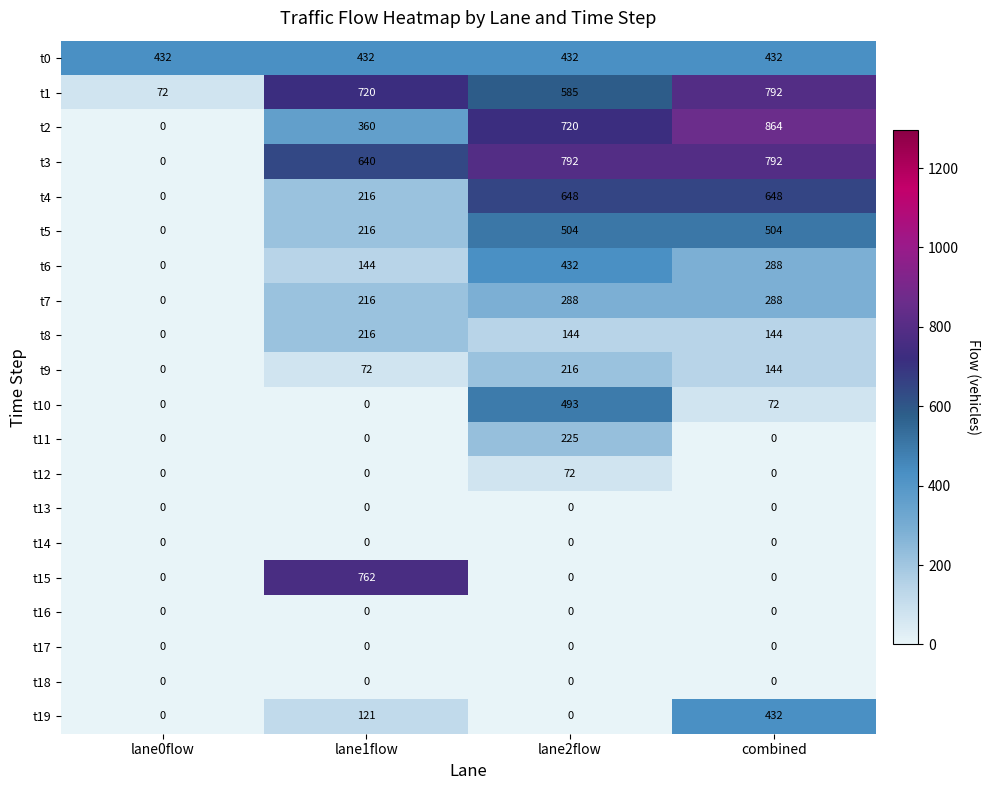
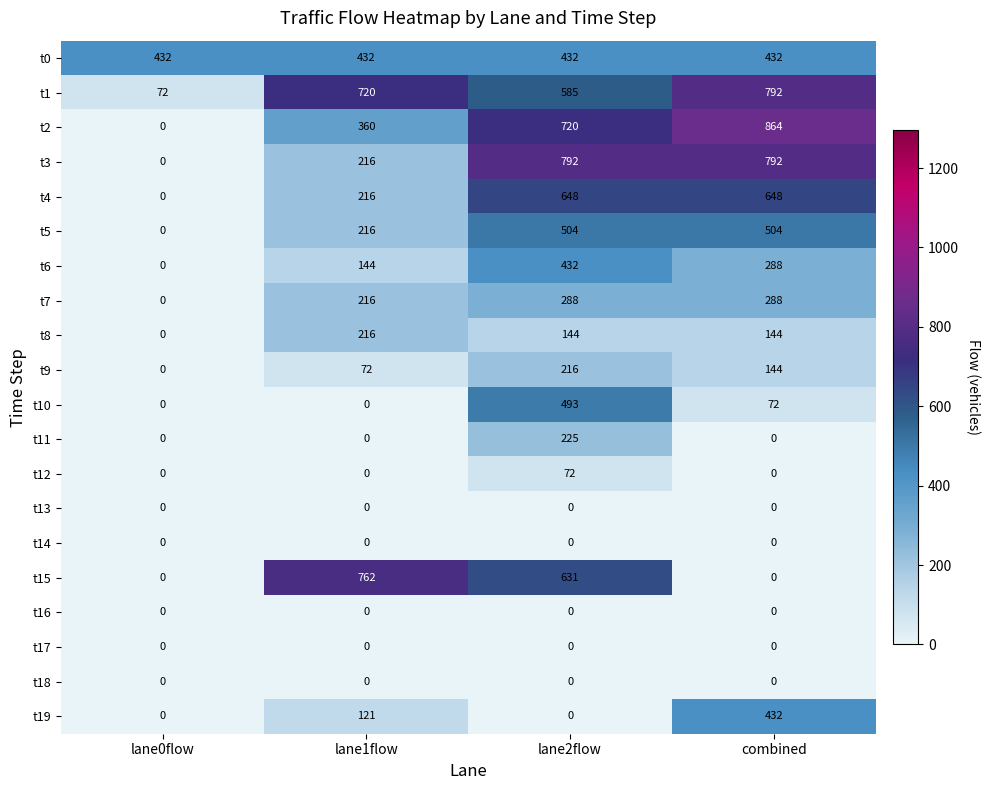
t3, lane1flow: 640 -> 216
t15, lane2flow: 0 -> 631
